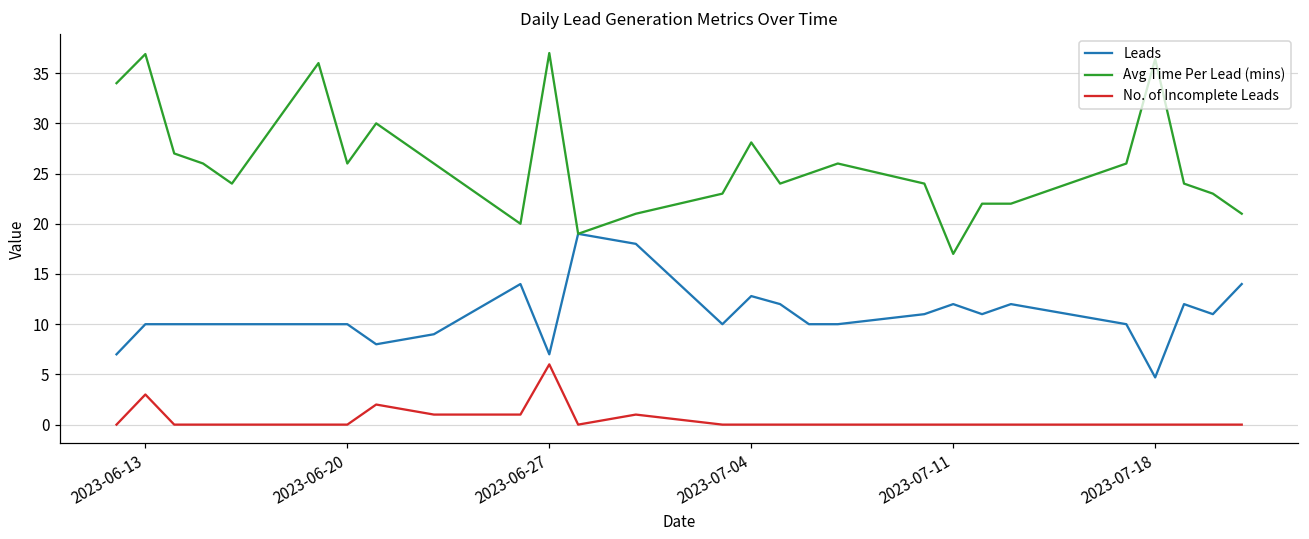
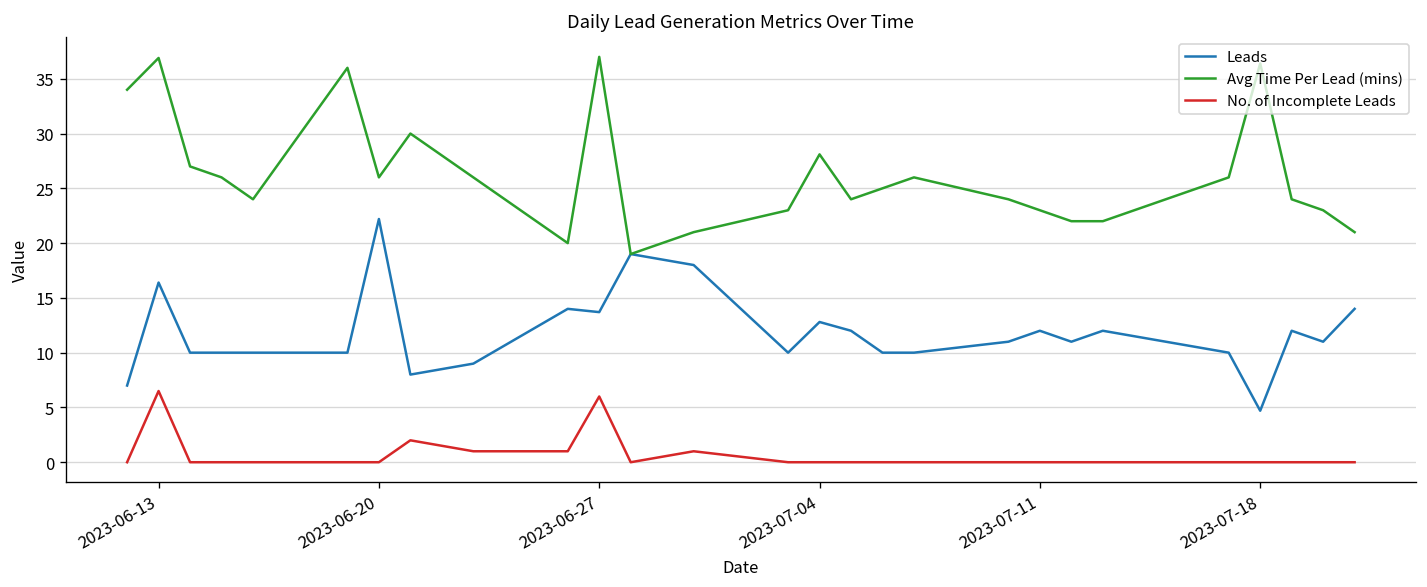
Leads, 2023-06-13: 10 -> 16
No. of Incomplete Leads, 2023-06-13: 3 -> 7
Leads, 2023-06-20: 10 -> 22
Leads, 2023-06-27: 7 -> 14
Avg Time Per Lead (mins), 2023-07-11: 17 -> 23
